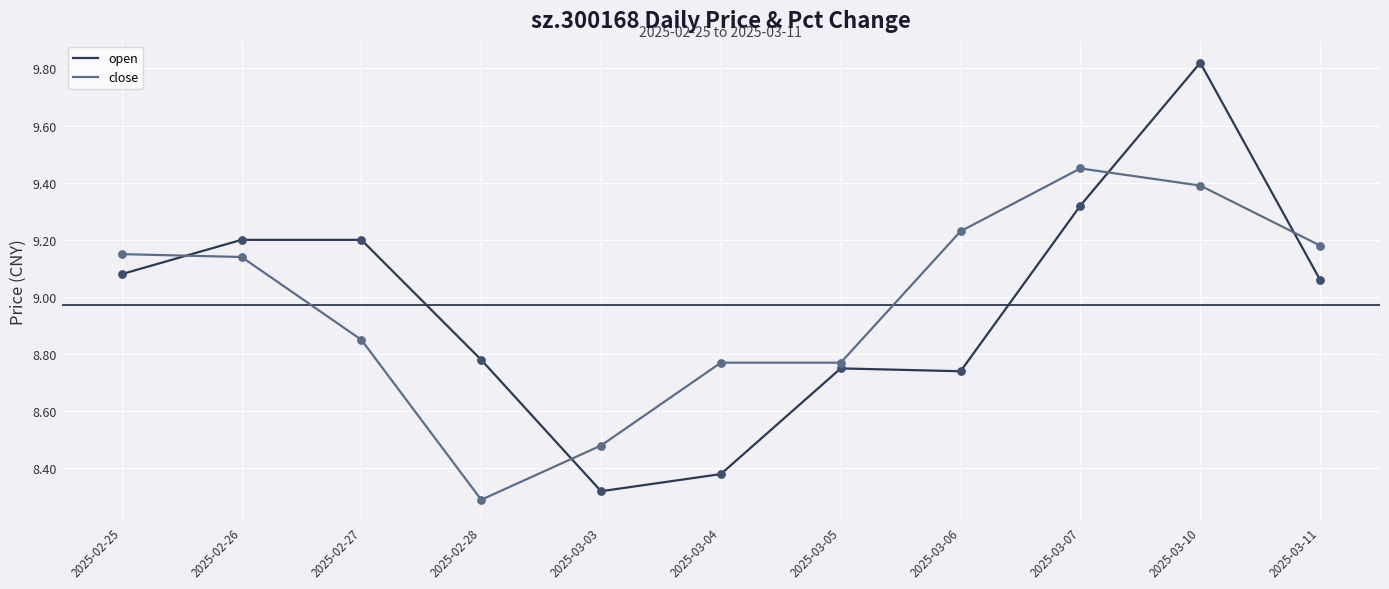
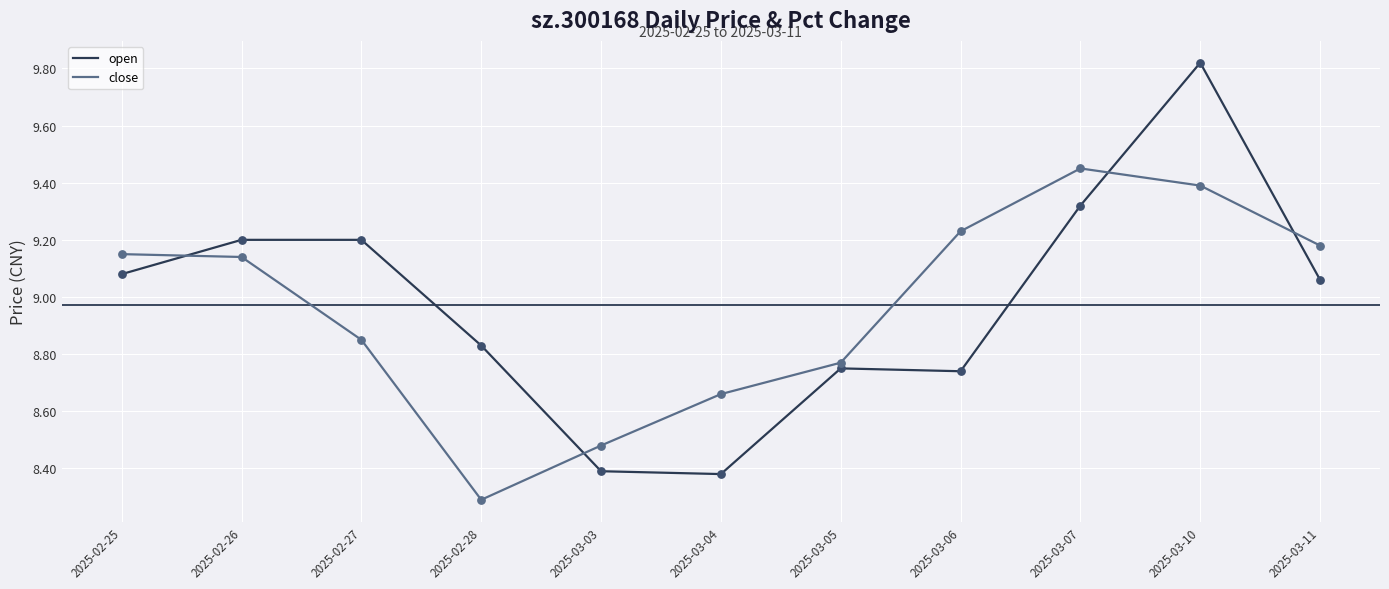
open, 2025-02-28: 8.78 -> 8.83
open, 2025-03-03: 8.32 -> 8.39
close, 2025-03-04: 8.77 -> 8.66
